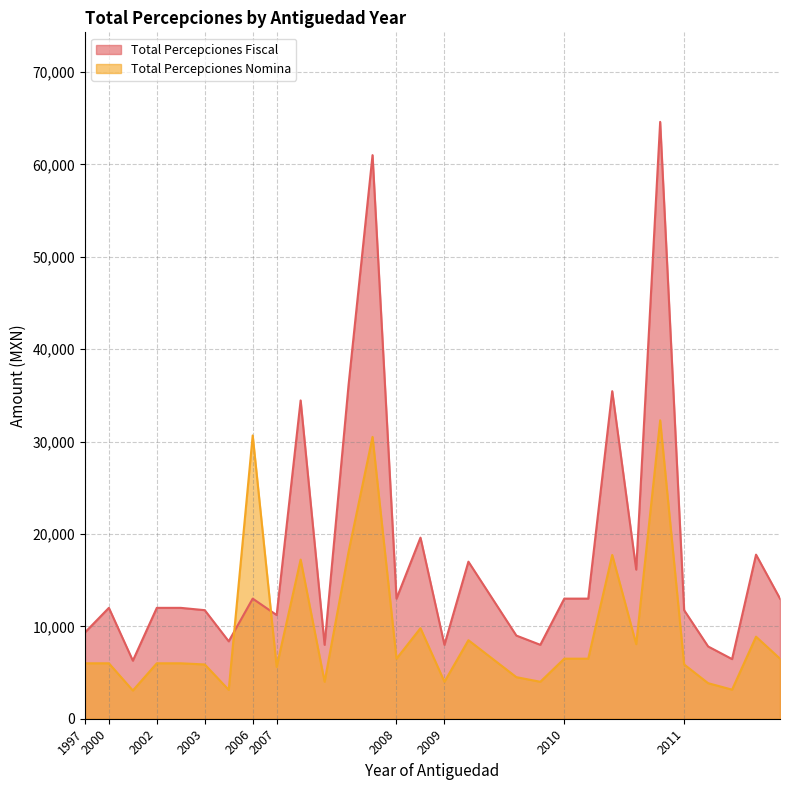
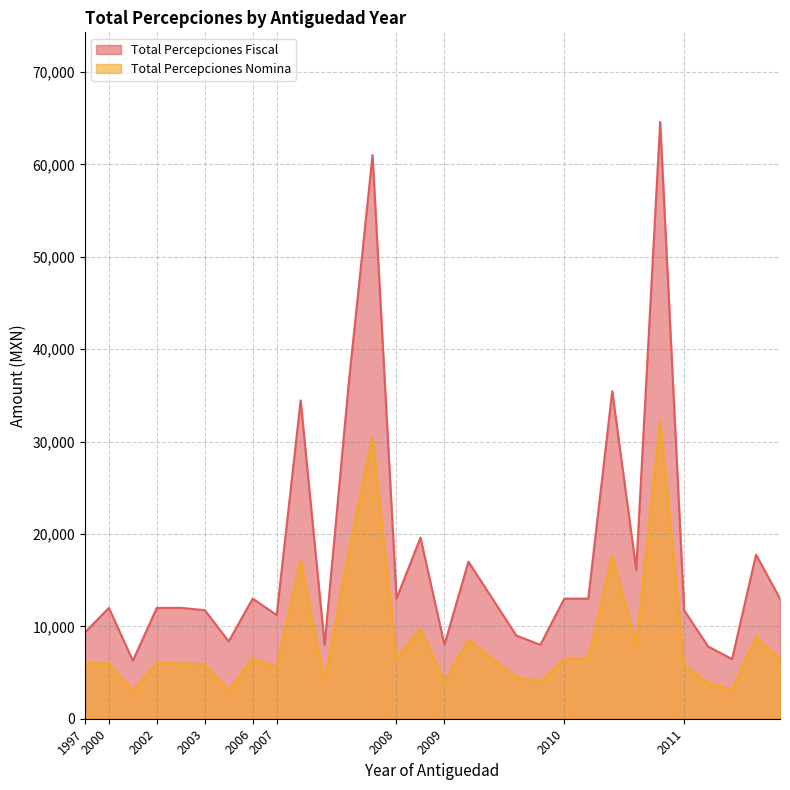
Total Percepciones Nomina, 2006: 31,000 -> 7,000
